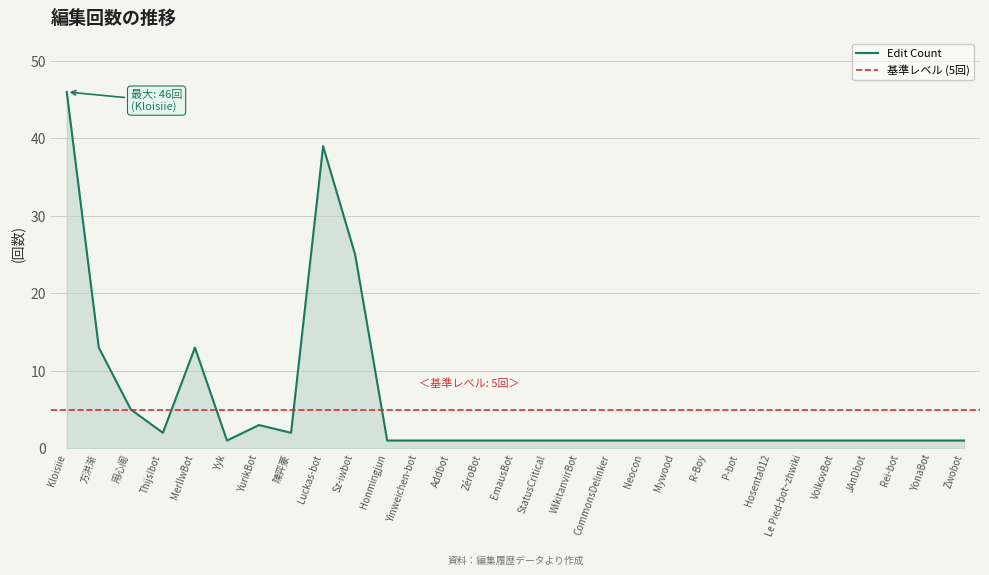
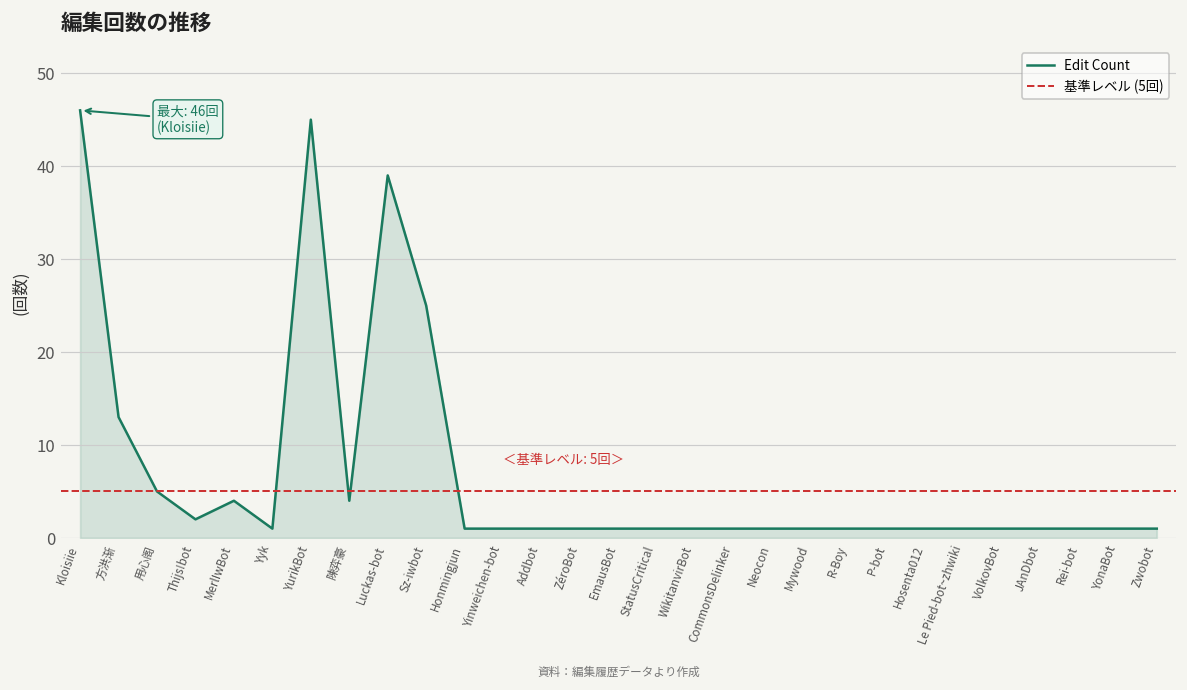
MerlIwBot: 13 -> 4
YurikBot: 3 -> 45
陳弈豪: 2 -> 4
